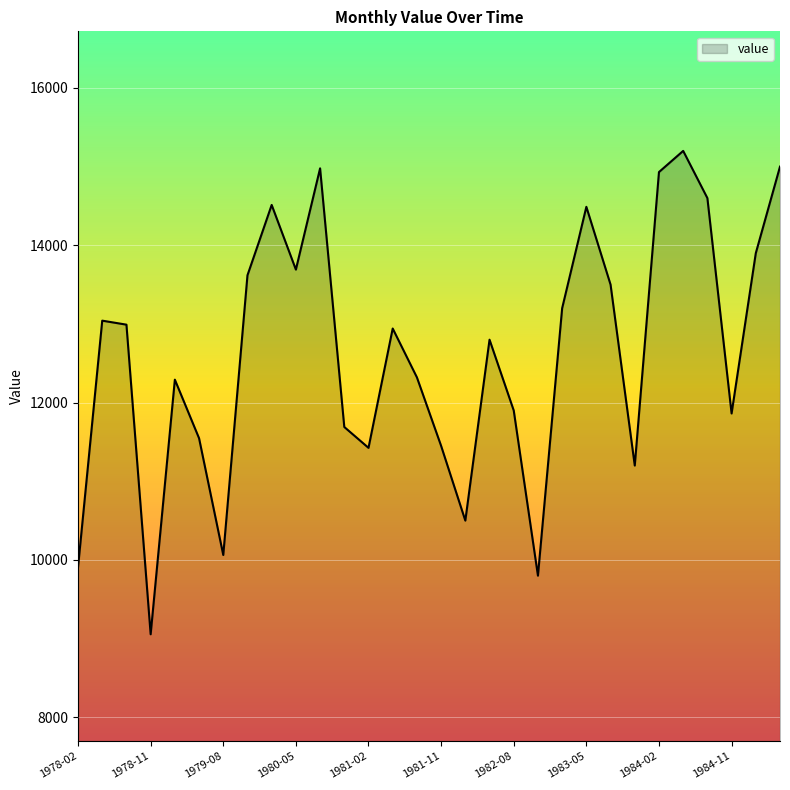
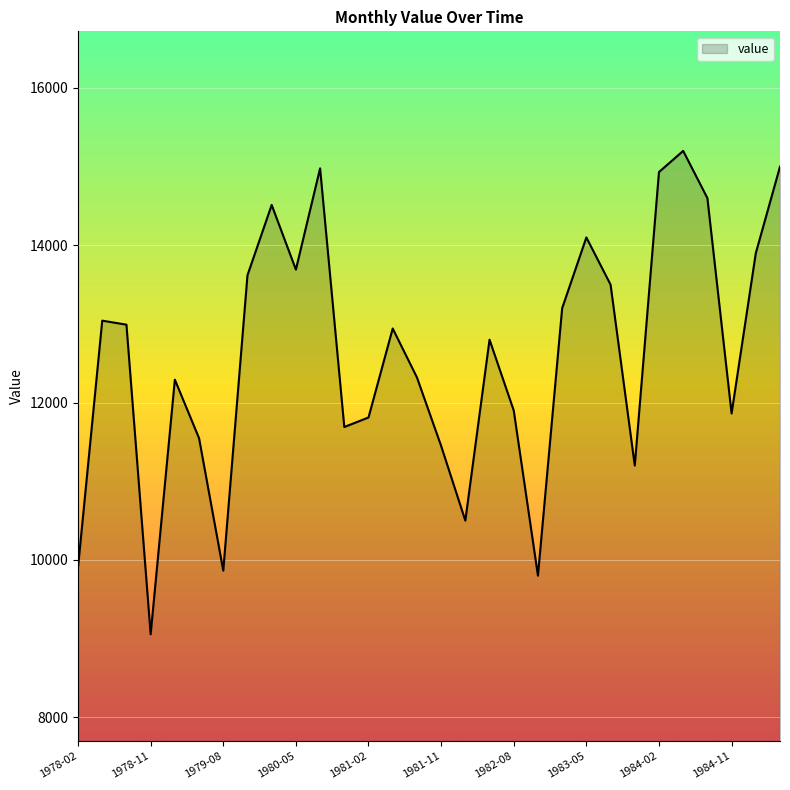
1979-08: 10100 -> 9900
1981-02: 11400 -> 11800
1983-05: 14500 -> 14100
